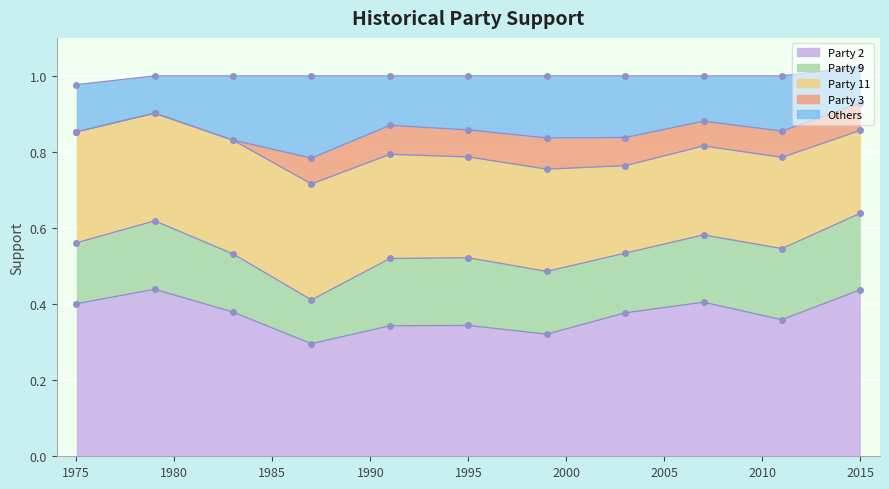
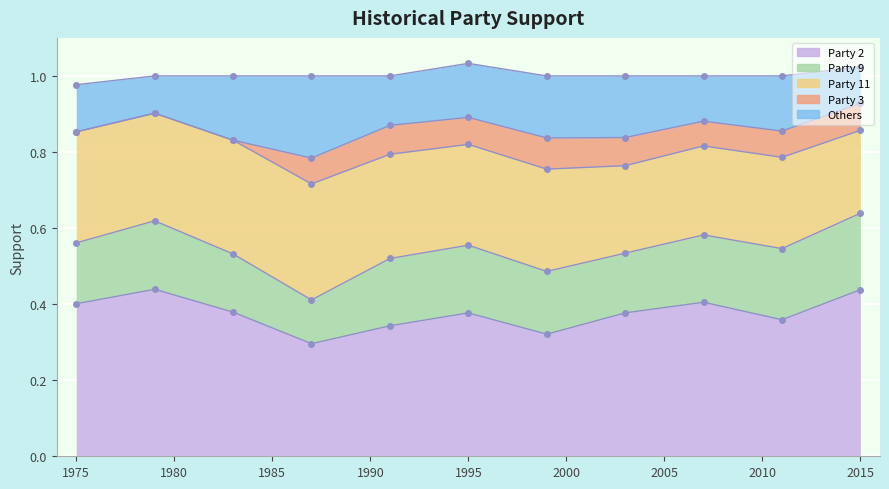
Party 2, 1995: 0.34 -> 0.38
